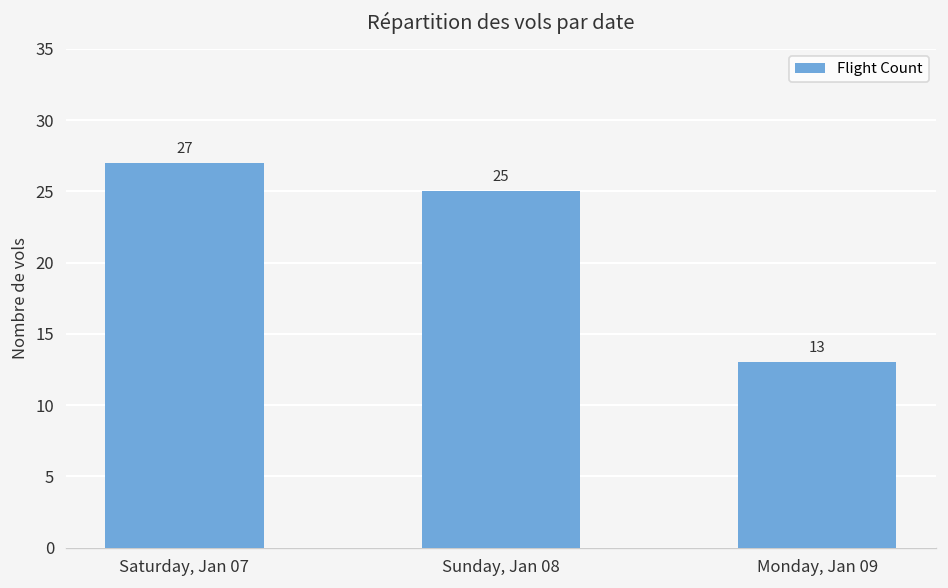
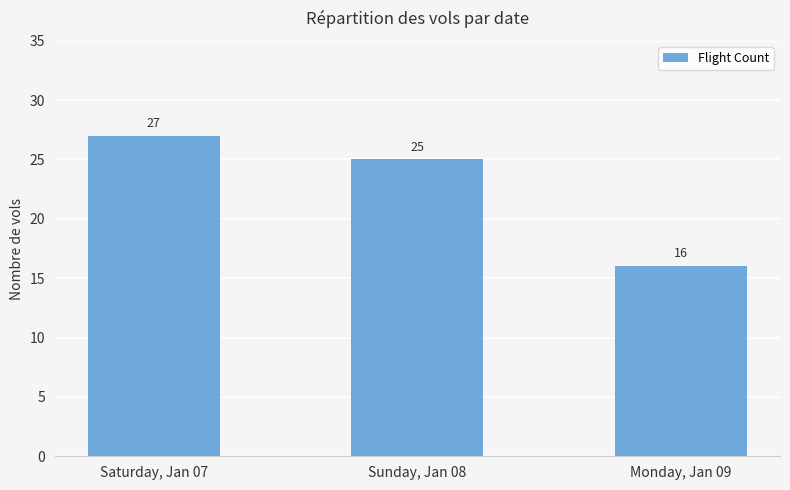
Monday, Jan 09: 13 -> 16
